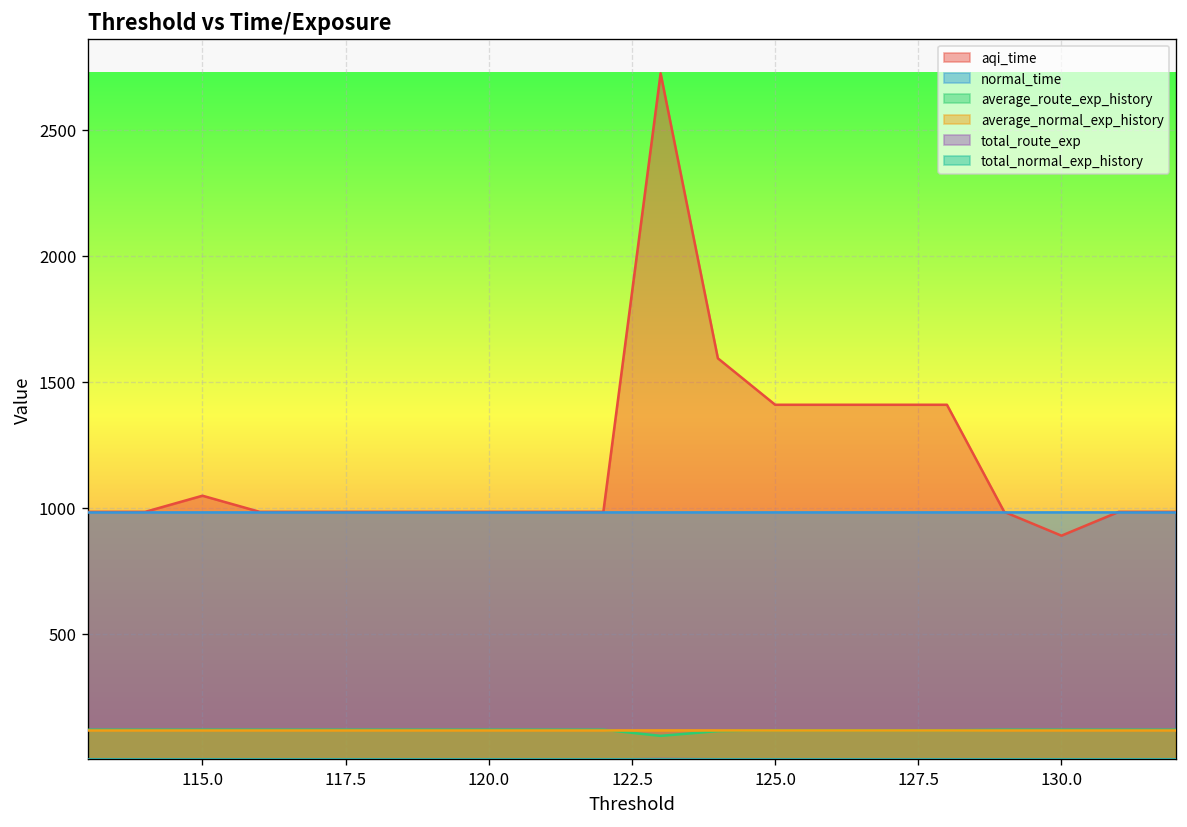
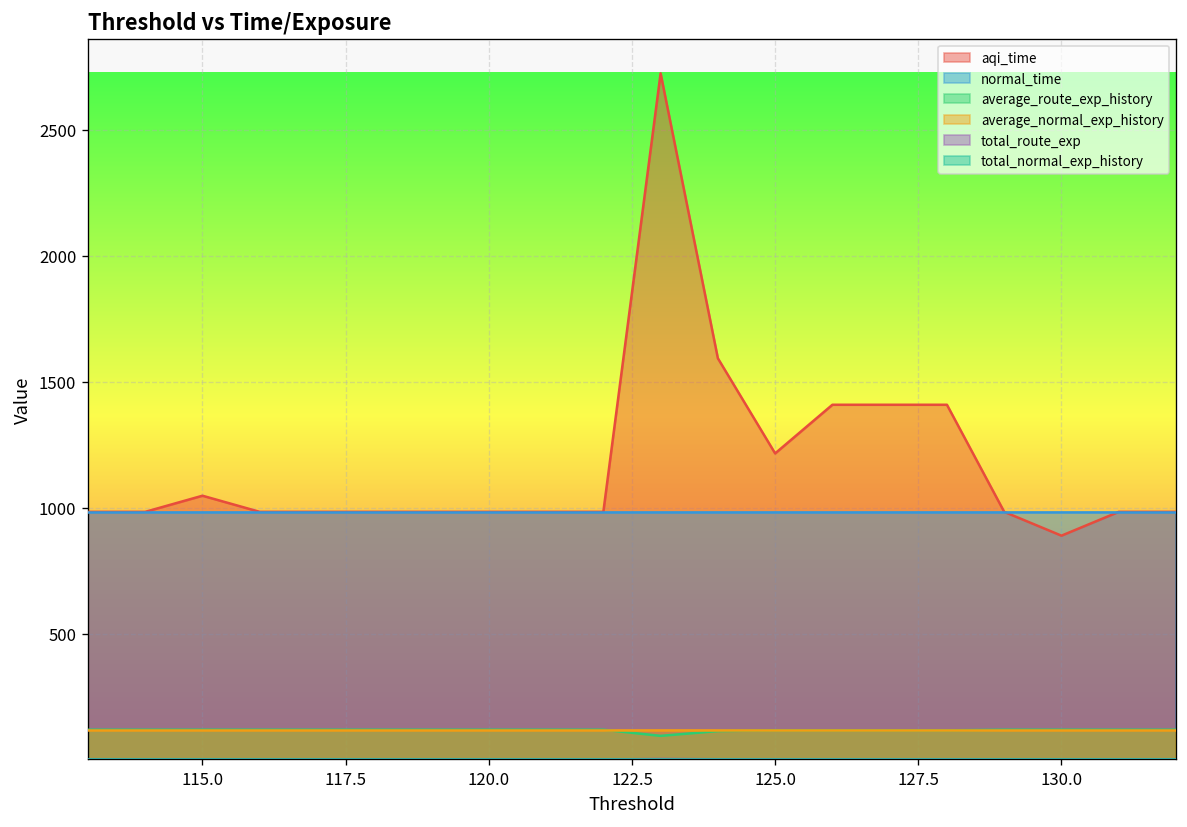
aqi_time, 125.0: 1410 -> 1220
